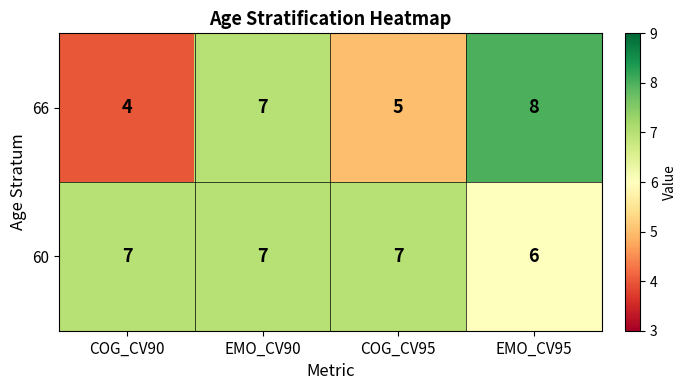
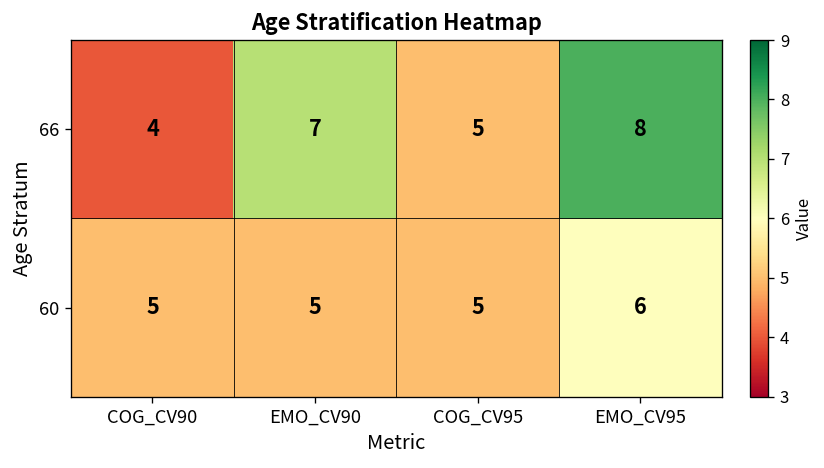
60, COG_CV90: 7 -> 5
60, EMO_CV90: 7 -> 5
60, COG_CV95: 7 -> 5
